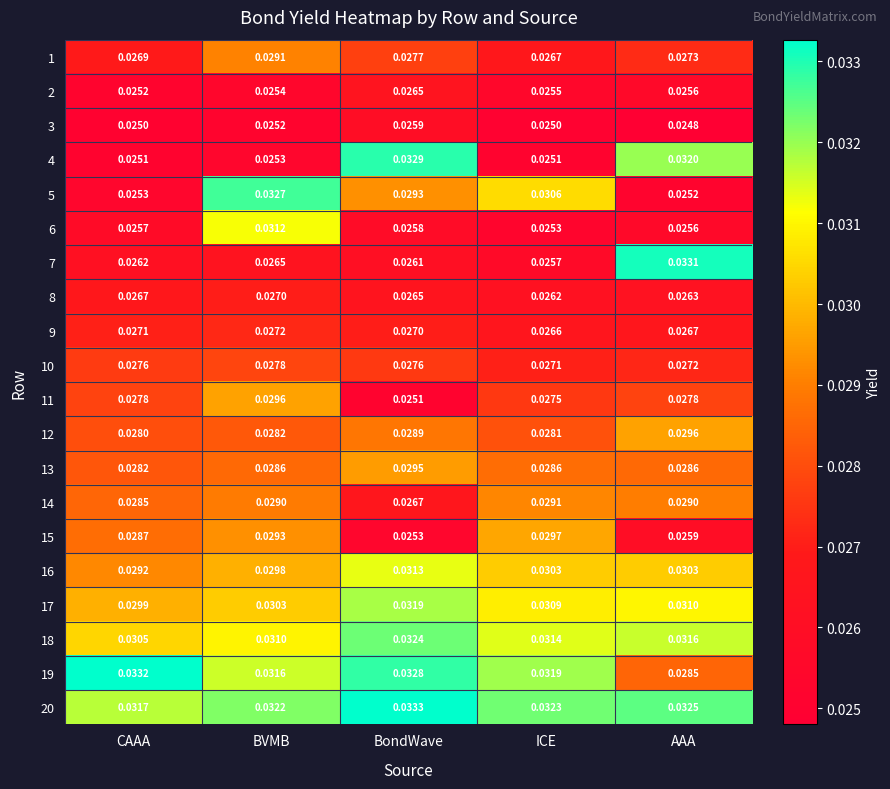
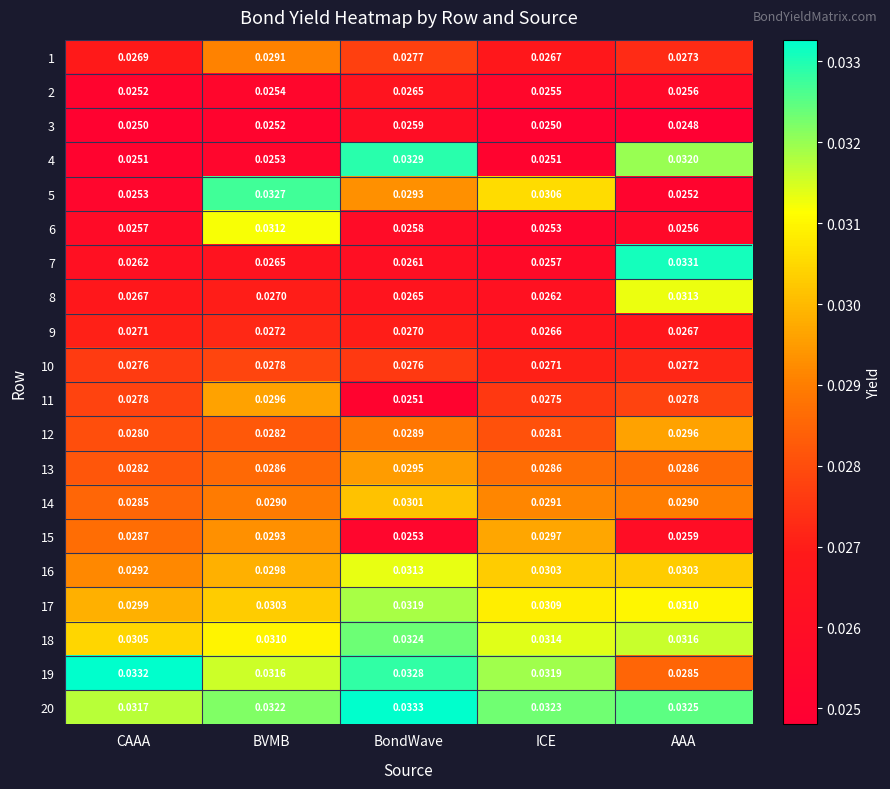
8, AAA: 0.0263 -> 0.0313
14, BondWave: 0.0267 -> 0.0301
